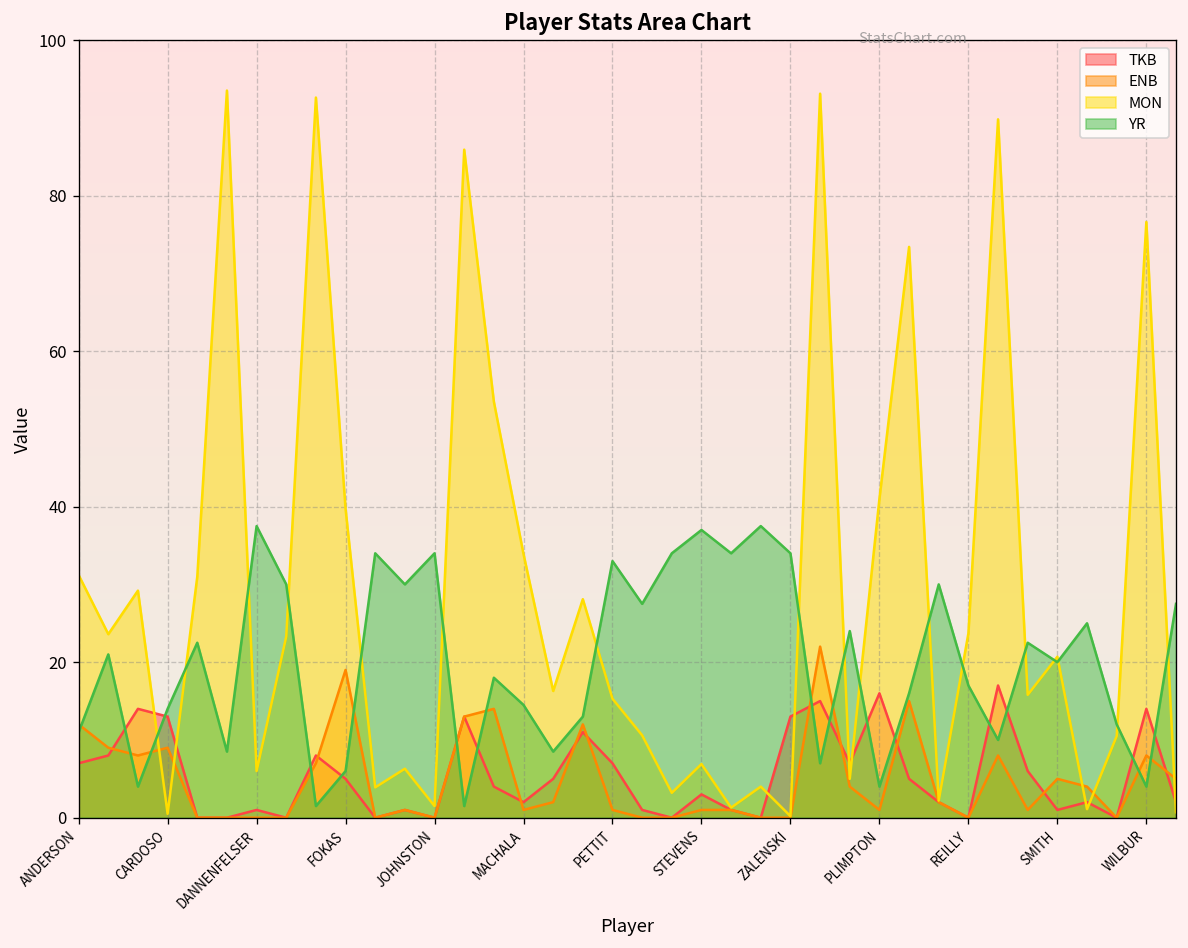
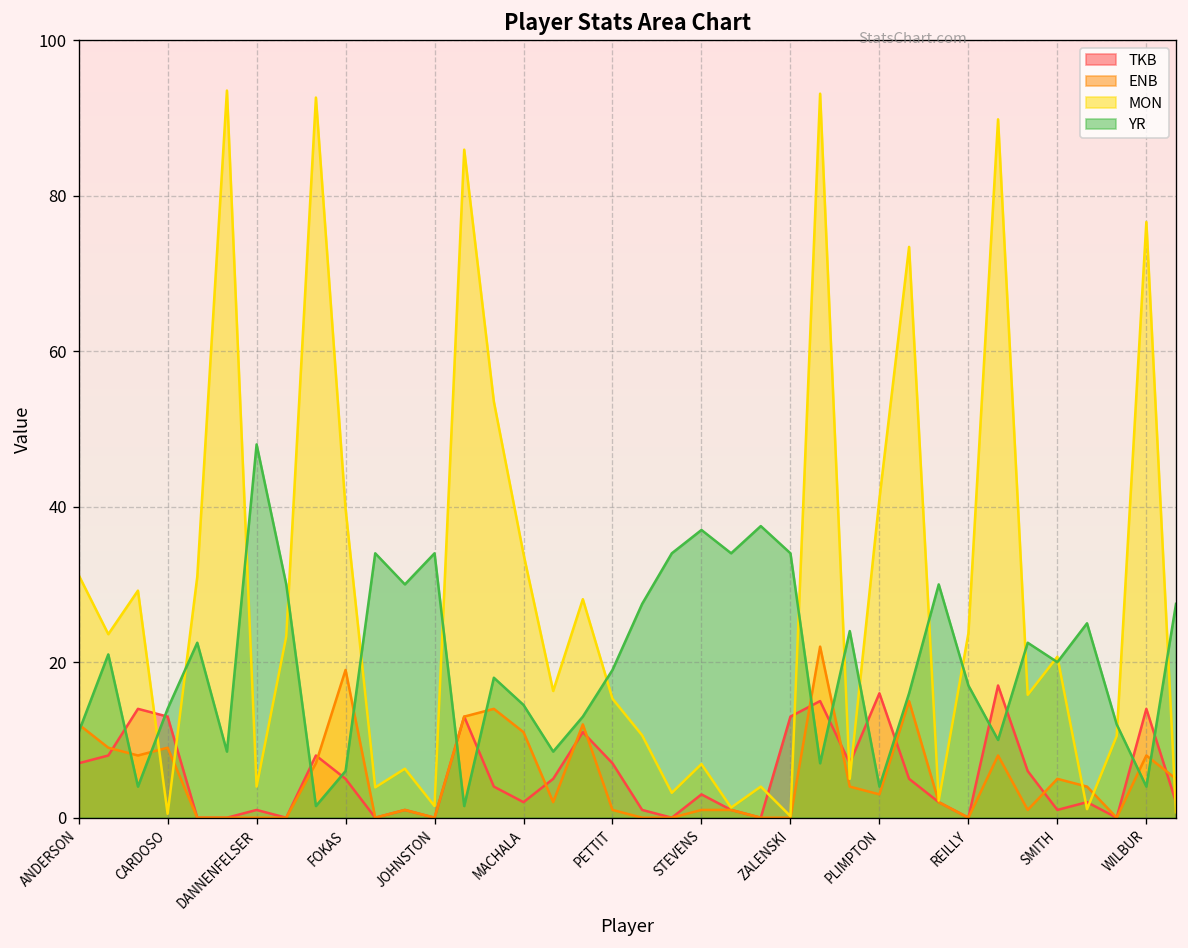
MON, DANNENFELSER: 6 -> 4
YR, DANNENFELSER: 38 -> 48
ENB, MACHALA: 1 -> 11
YR, PETTIT: 33 -> 19
ENB, PLIMPTON: 1 -> 3
